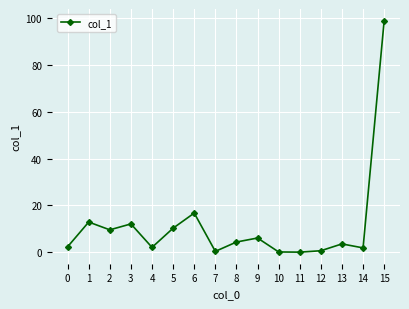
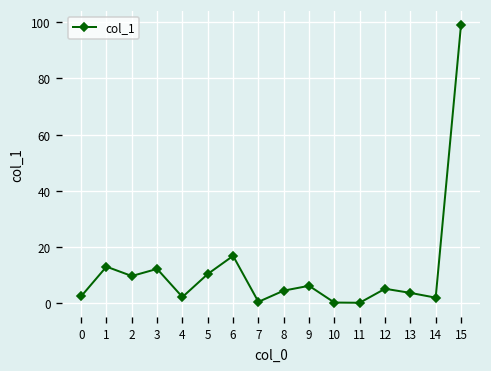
12: 1 -> 5
